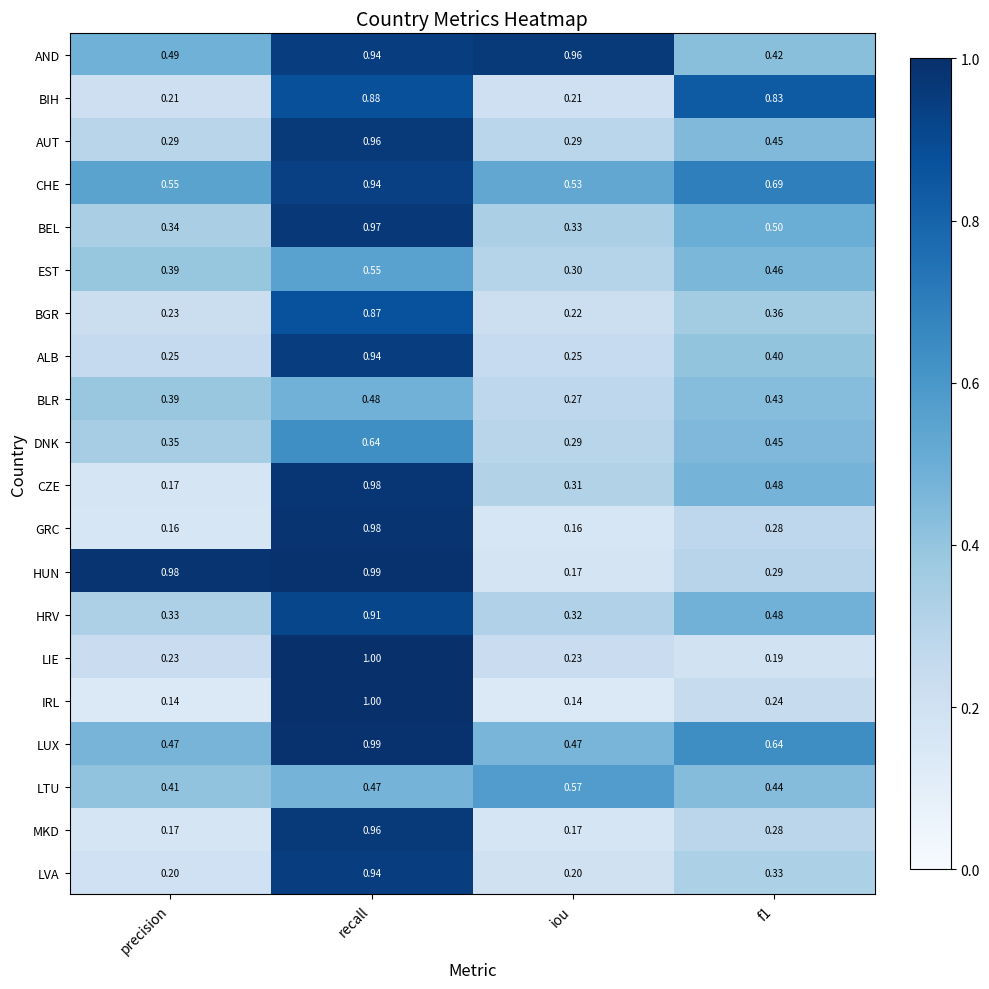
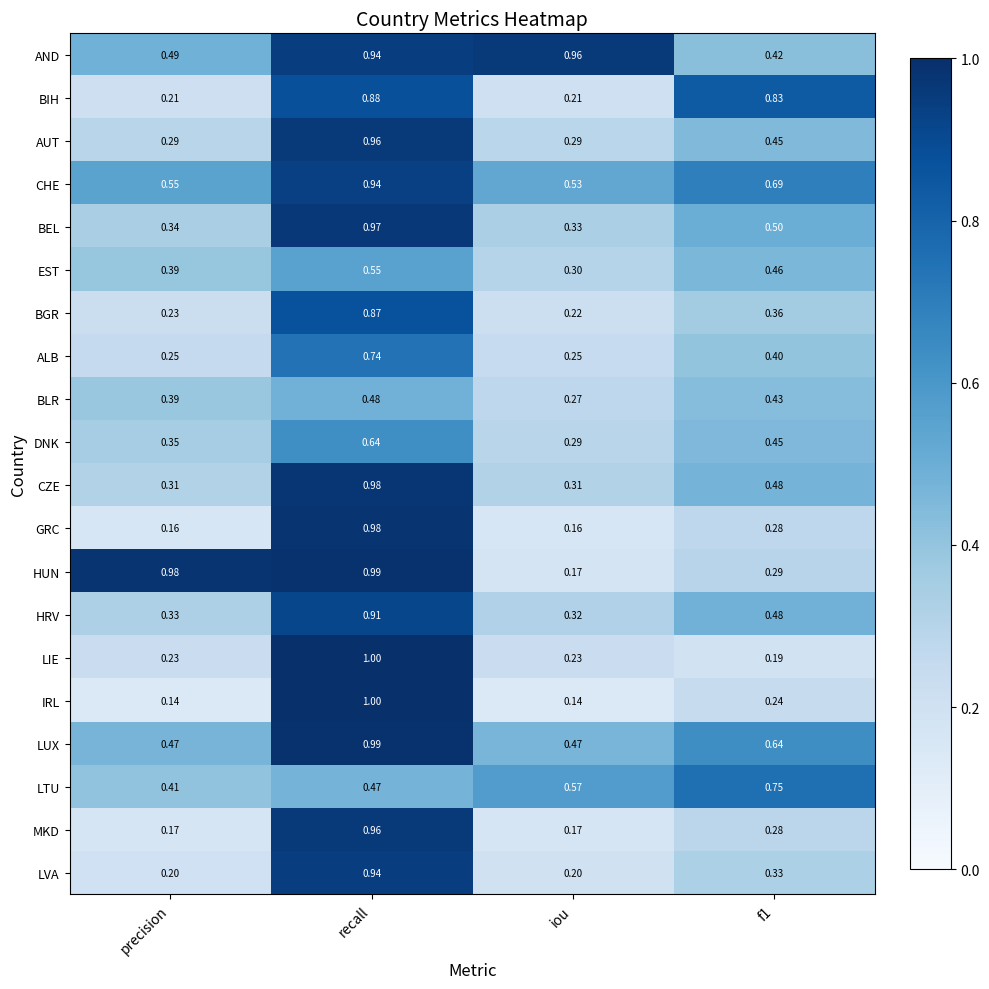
ALB, recall: 0.94 -> 0.74
CZE, precision: 0.17 -> 0.31
LTU, f1: 0.44 -> 0.75
